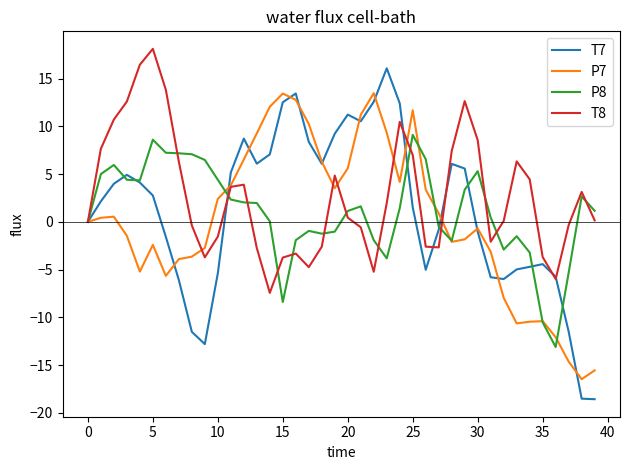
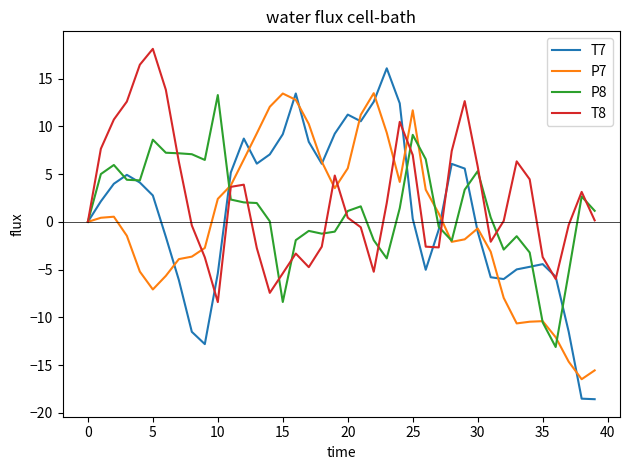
P7, 5: -2 -> -7
P8, 10: 4 -> 13
T8, 10: -2 -> -8
T7, 15: 13 -> 9
T8, 15: -4 -> -5
T7, 25: 2 -> 0
T8, 30: 9 -> 6
